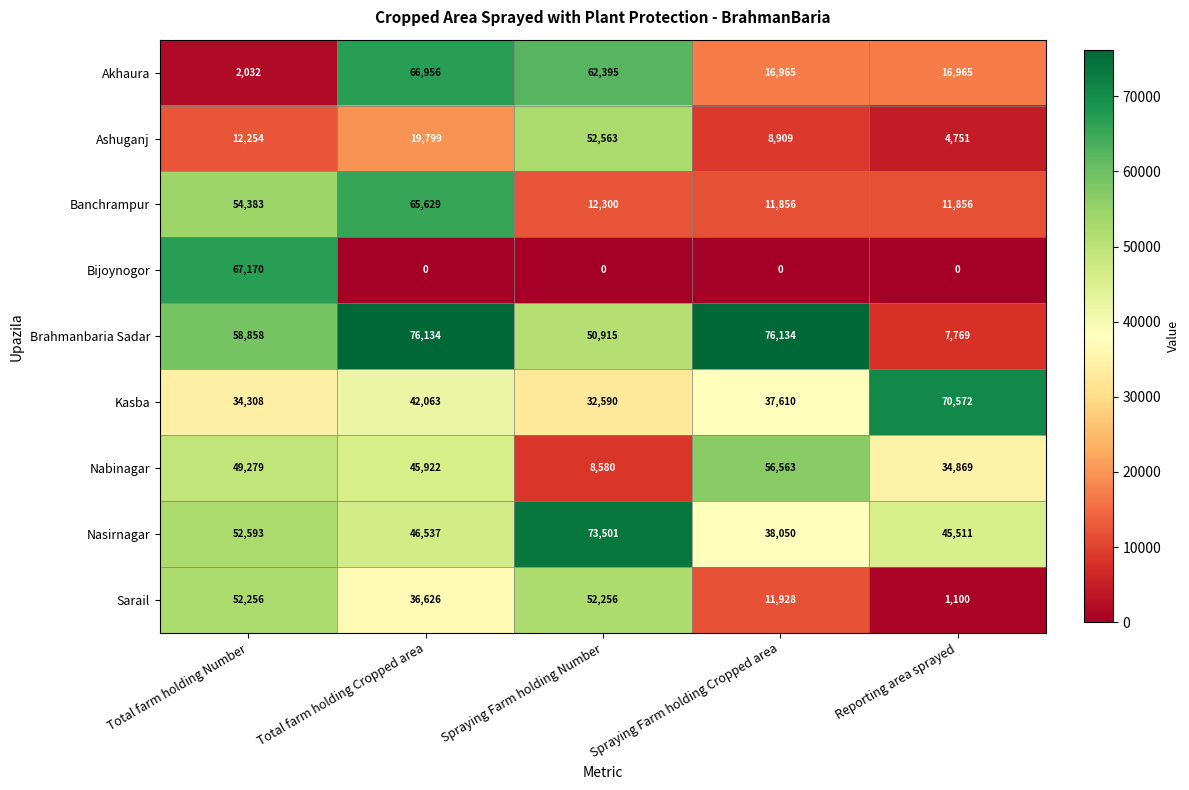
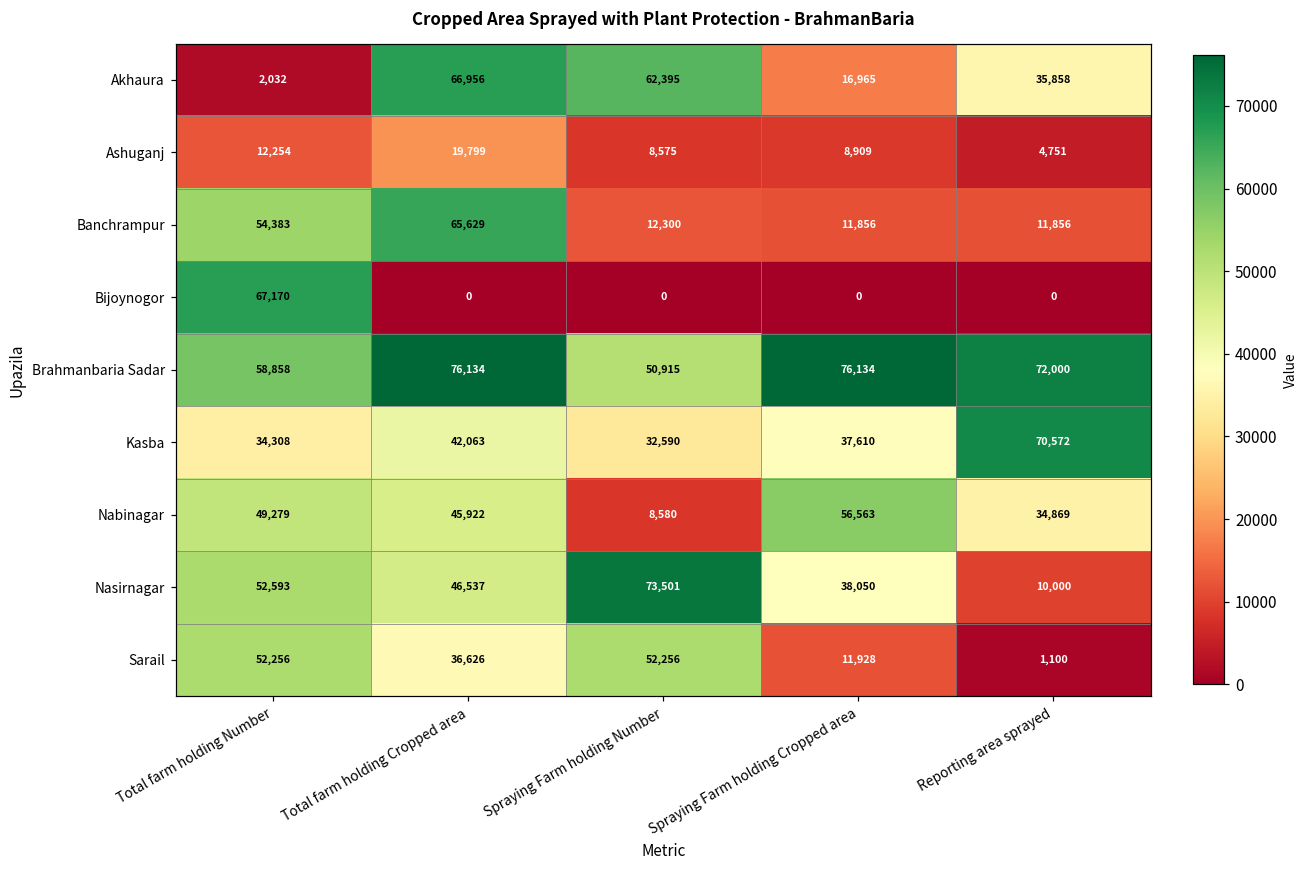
Akhaura, Reporting area sprayed: 16,965 -> 35,858
Ashuganj, Spraying Farm holding Number: 52,563 -> 8,575
Brahmanbaria Sadar, Reporting area sprayed: 7,769 -> 72,000
Nasirnagar, Reporting area sprayed: 45,511 -> 10,000
